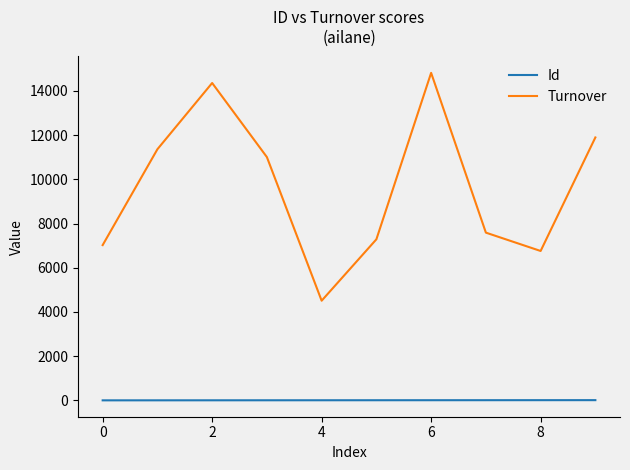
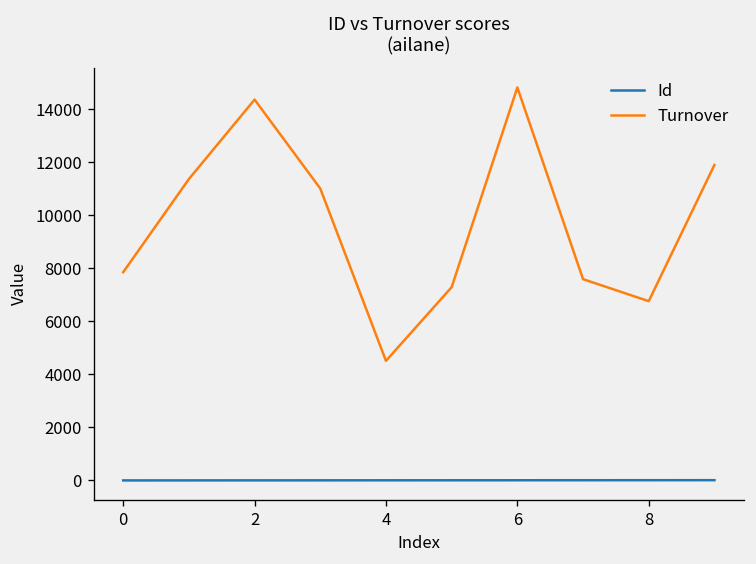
Turnover, 0: 7000 -> 7900
